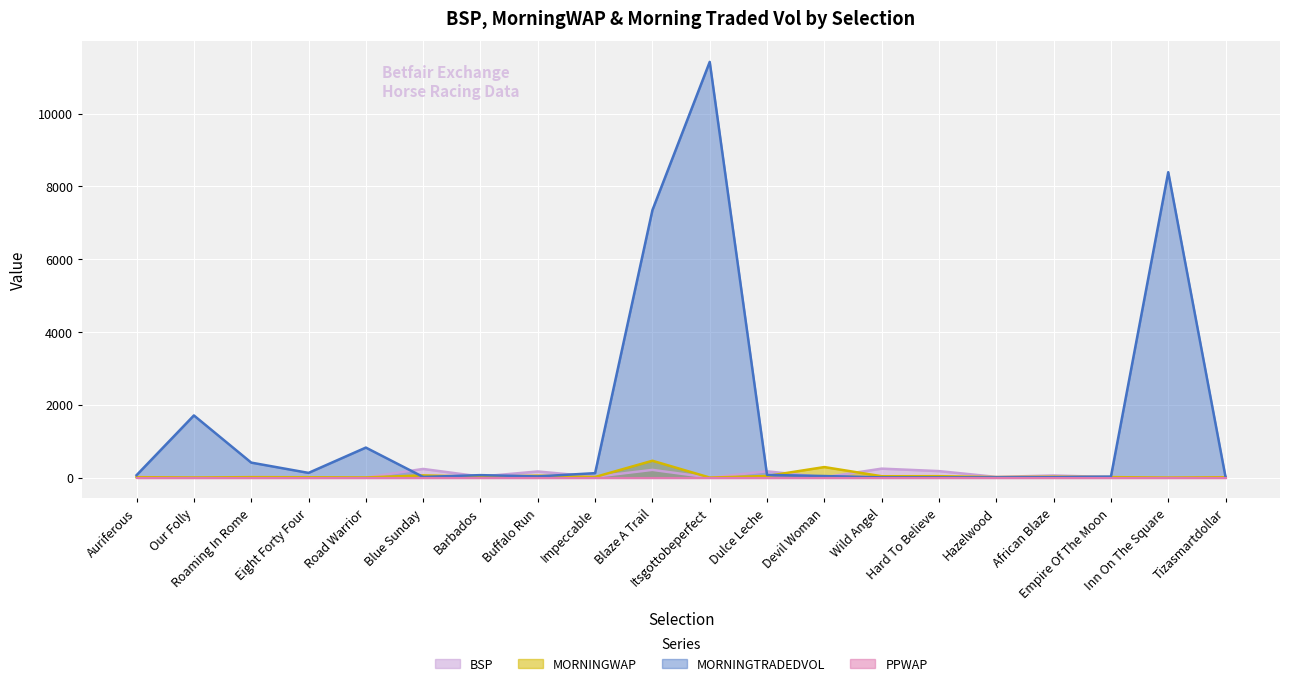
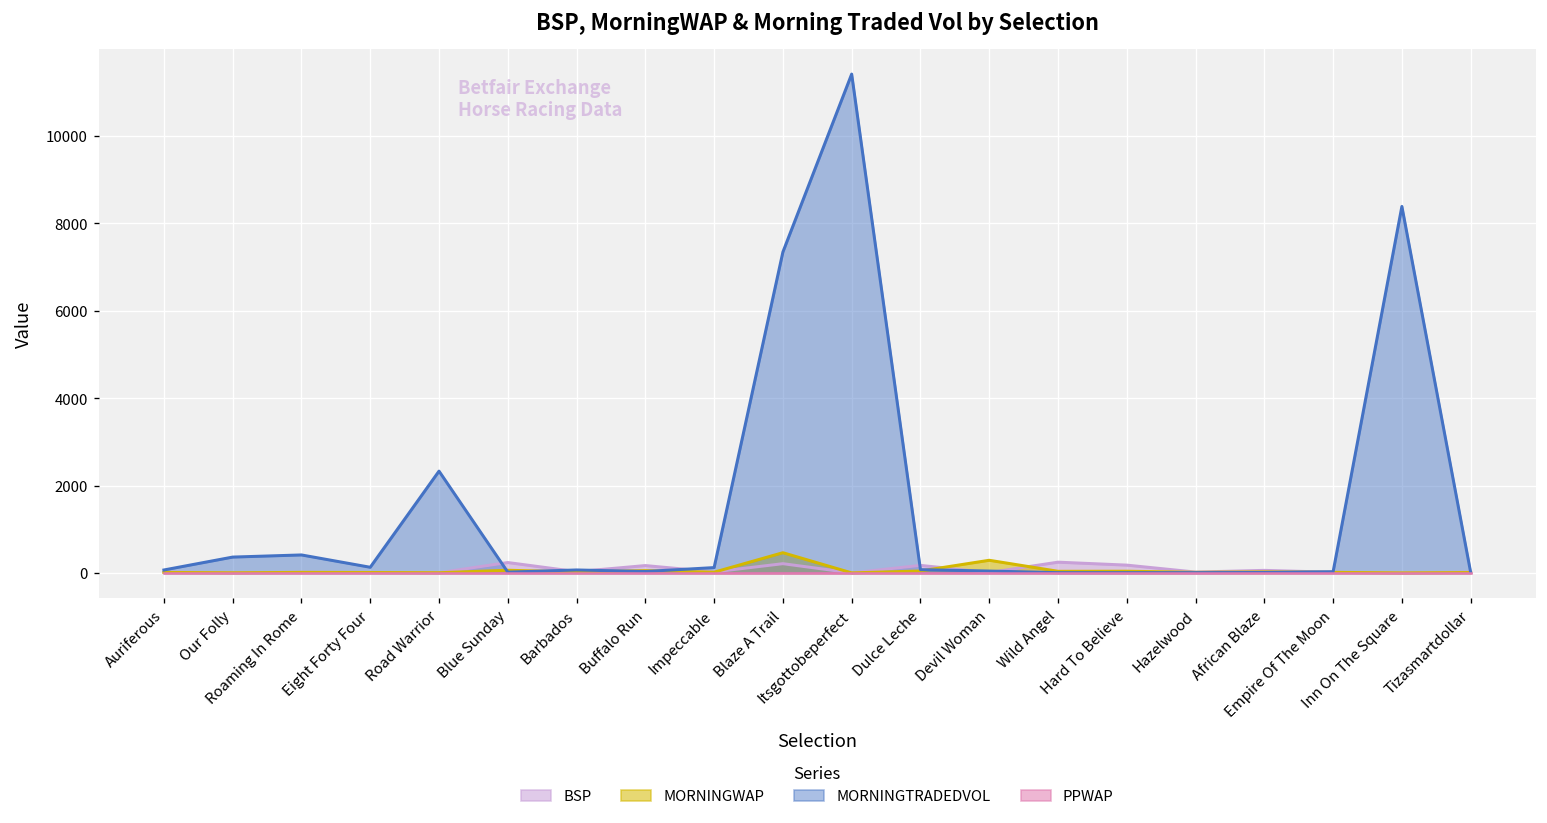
MORNINGTRADEDVOL, Our Folly: 1700 -> 400
MORNINGTRADEDVOL, Road Warrior: 800 -> 2300
